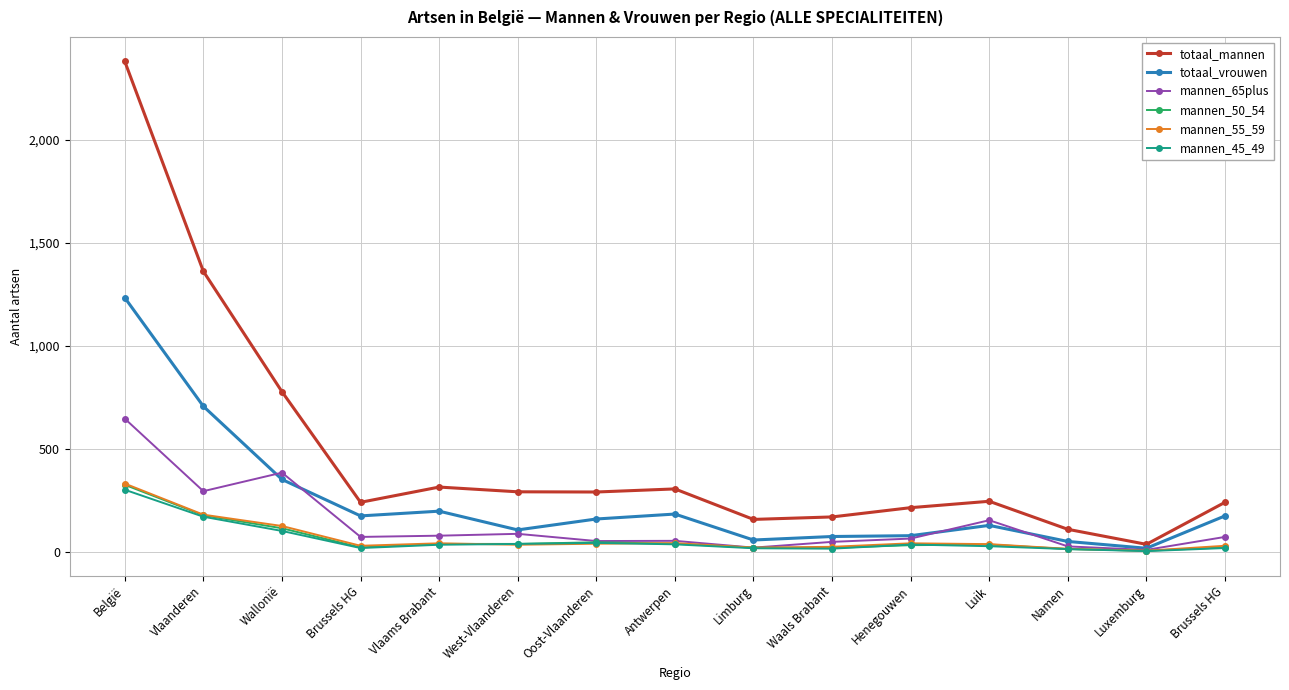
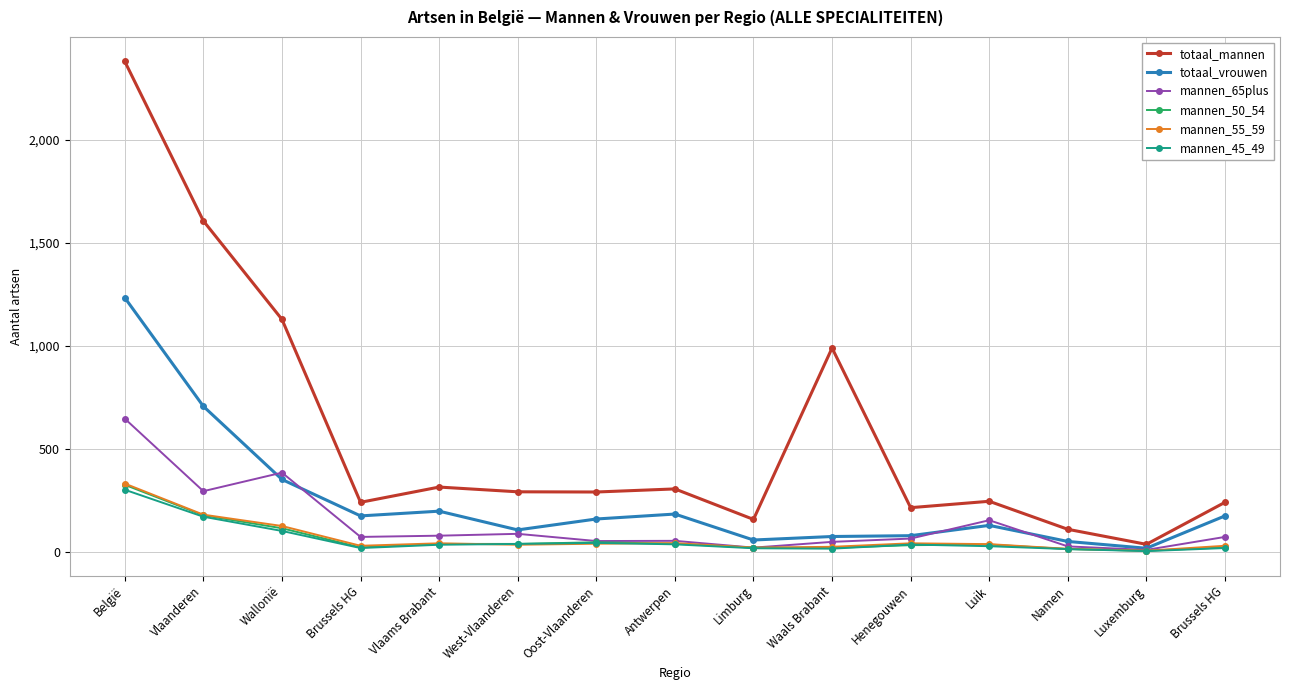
totaal_mannen, Vlaanderen: 1,360 -> 1,610
totaal_mannen, Wallonië: 780 -> 1,130
totaal_mannen, Waals Brabant: 170 -> 990
